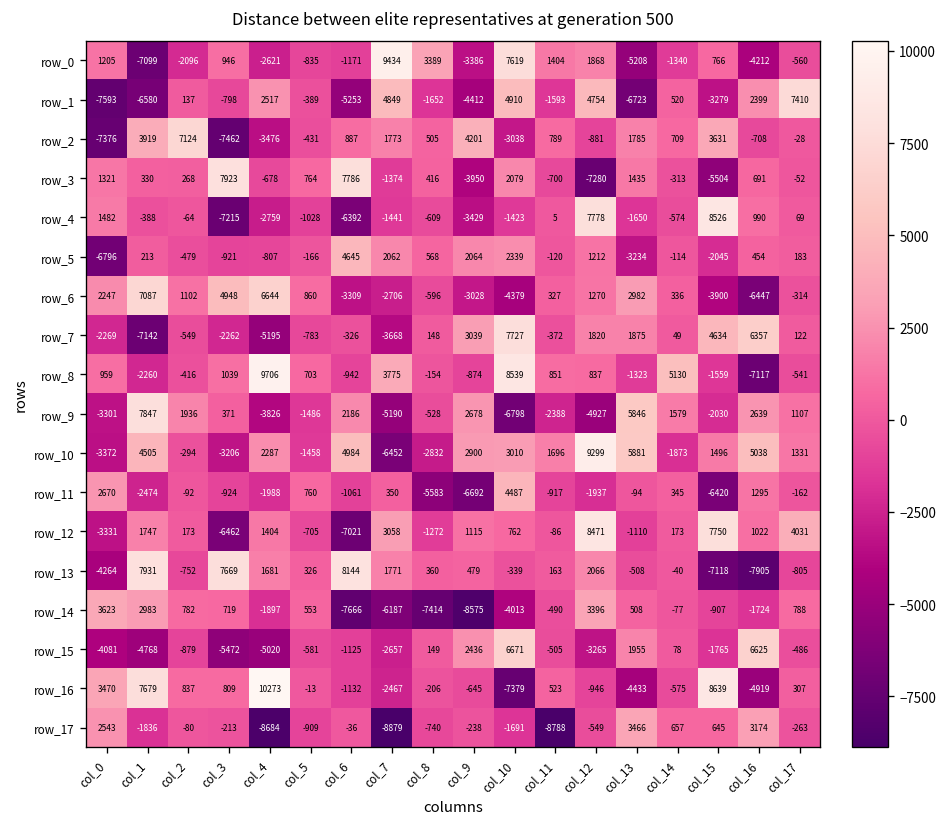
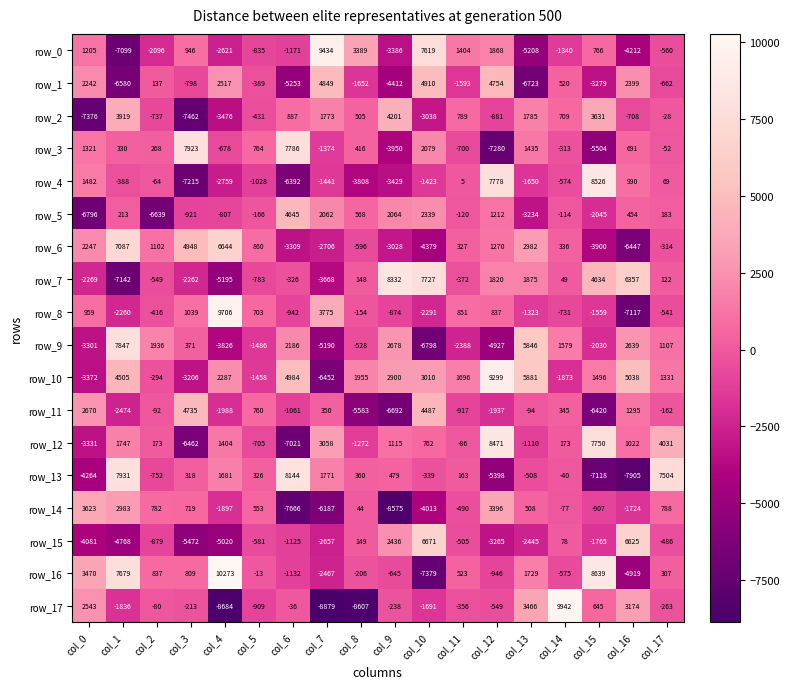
row_1, col_0: -7593 -> 2242
row_1, col_17: 7410 -> -662
row_2, col_2: 7124 -> -737
row_4, col_8: -609 -> -3808
row_5, col_2: -479 -> -6639
row_7, col_9: 3039 -> 8332
row_8, col_10: 8539 -> -2291
row_8, col_14: 5130 -> -731
row_10, col_8: -2832 -> 1955
row_11, col_3: -924 -> 4735
row_13, col_3: 7669 -> 318
row_13, col_12: 2066 -> -5398
row_13, col_17: -805 -> 7504
row_14, col_8: -7414 -> 44
row_15, col_13: 1955 -> -2445
row_16, col_13: -4433 -> 1729
row_17, col_8: -740 -> -8607
row_17, col_11: -8788 -> -356
row_17, col_14: 657 -> 9942
